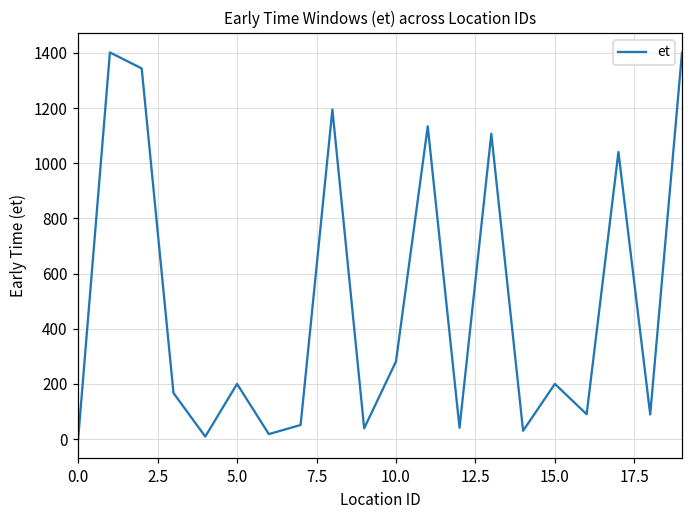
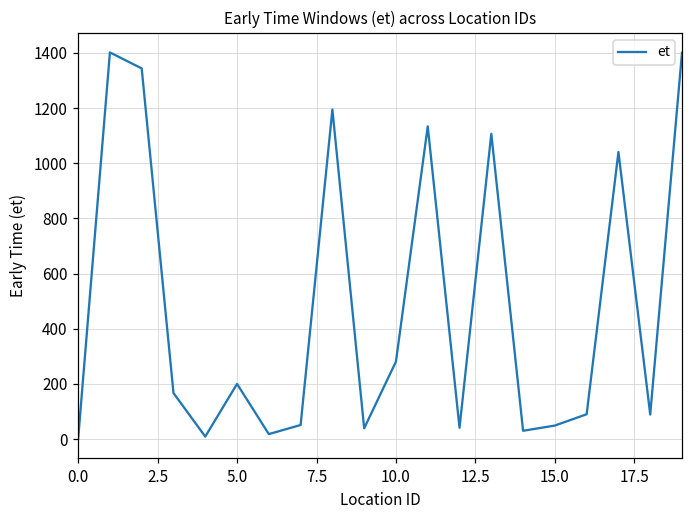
15.0: 200 -> 50
